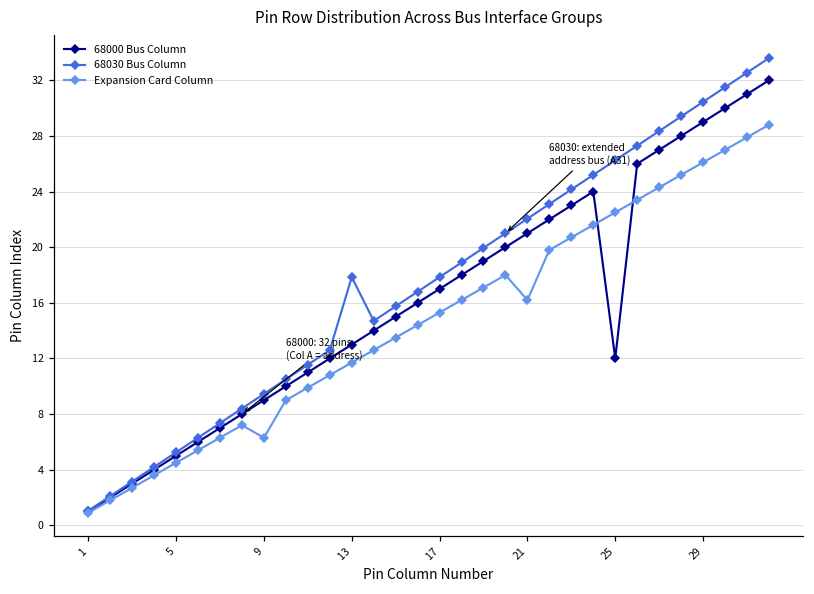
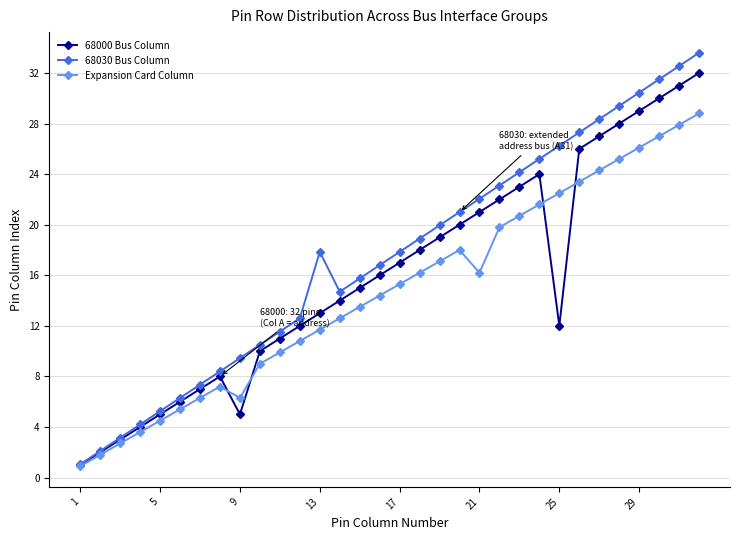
68000 Bus Column, 9: 9 -> 5
